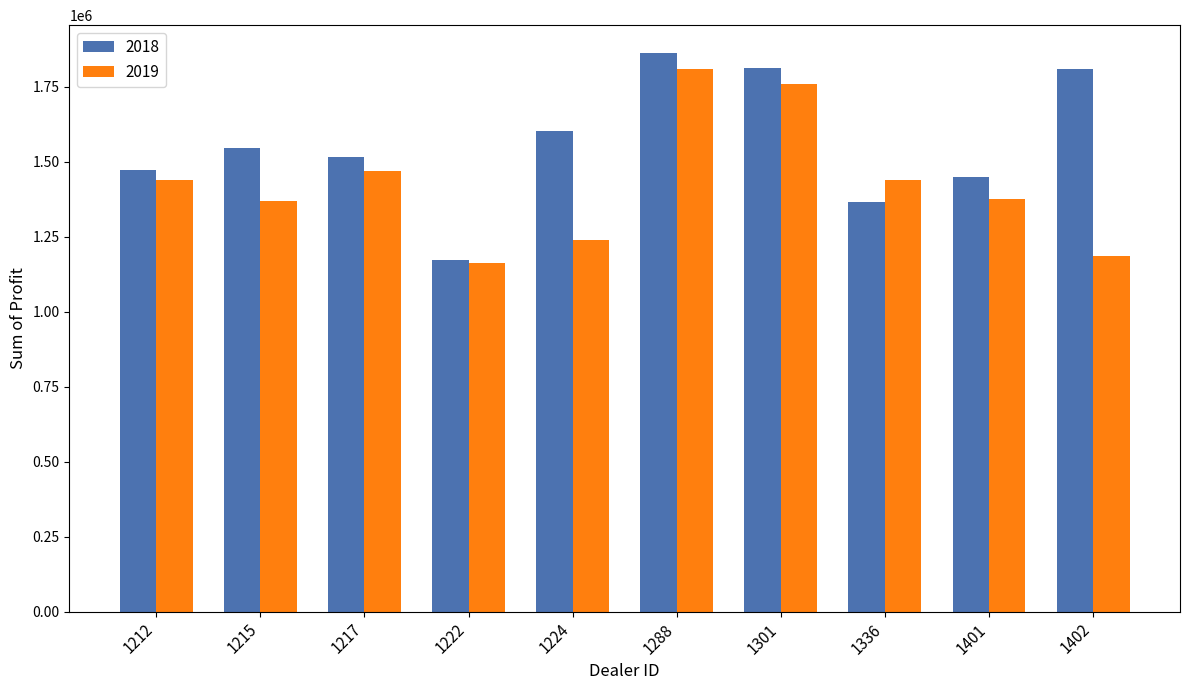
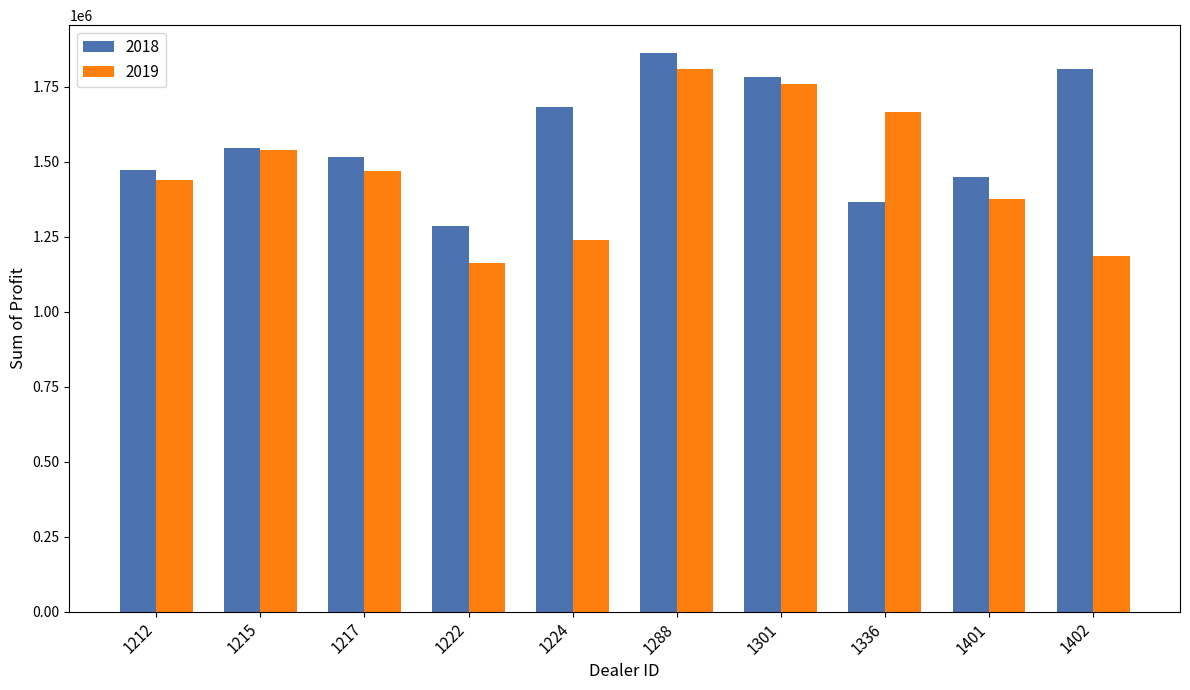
2019, 1215: 1370000 -> 1540000
2018, 1222: 1170000 -> 1280000
2018, 1224: 1600000 -> 1680000
2018, 1301: 1810000 -> 1780000
2019, 1336: 1440000 -> 1670000
